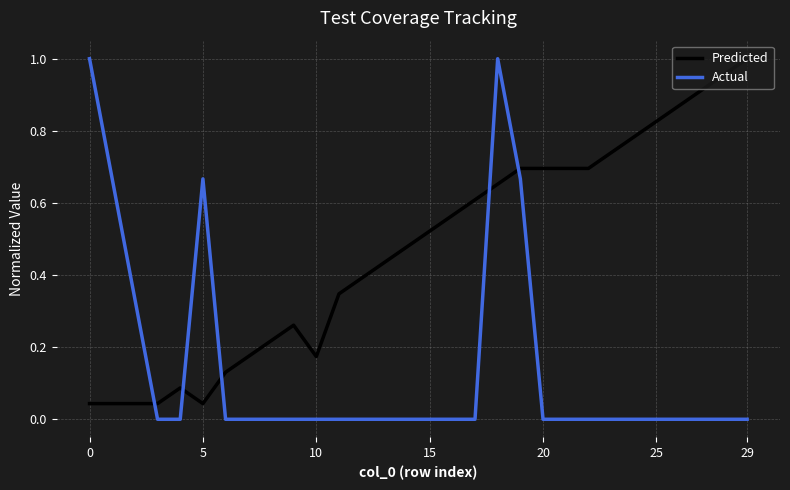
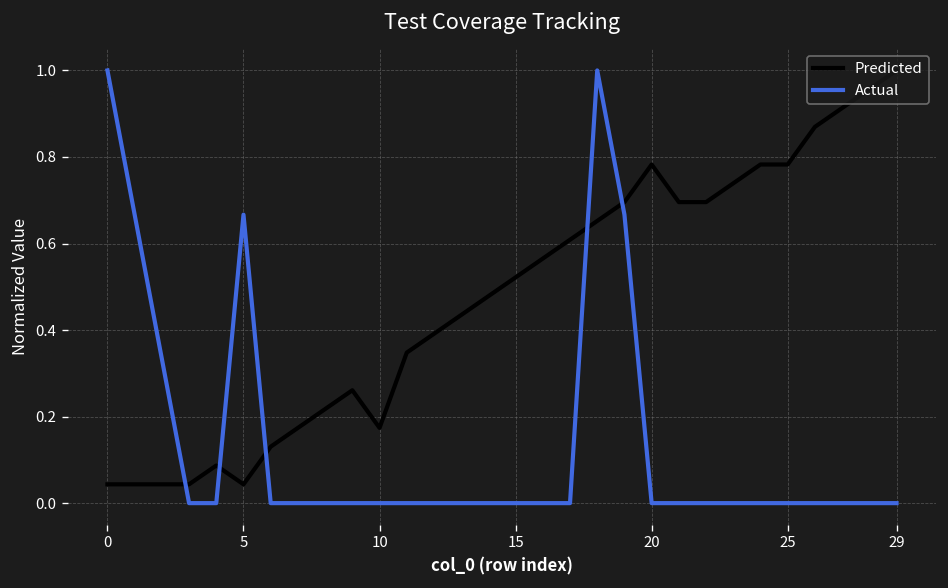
Predicted, 20: 0.70 -> 0.78
Predicted, 25: 0.83 -> 0.78
